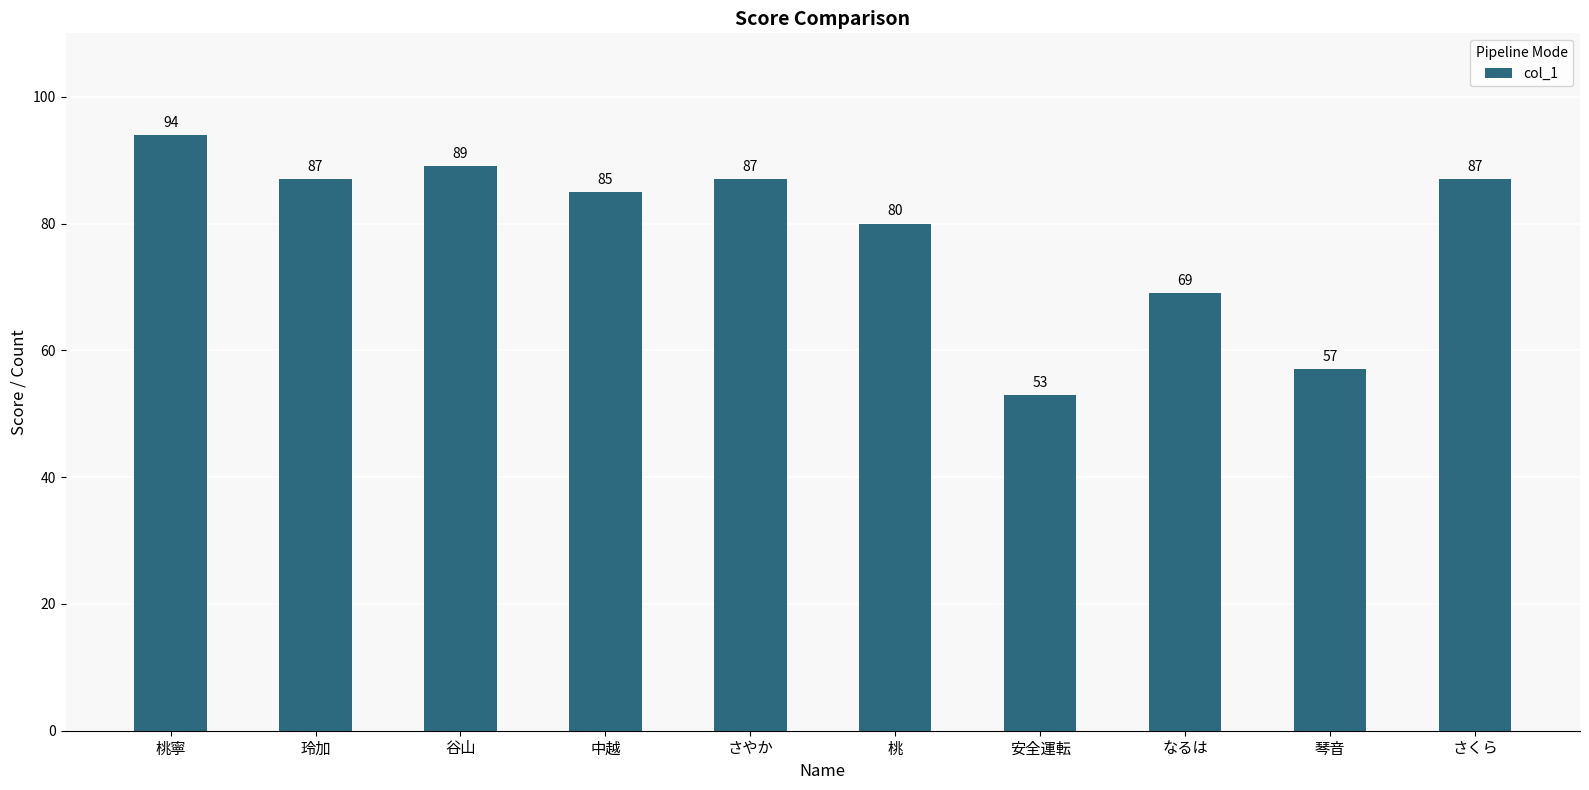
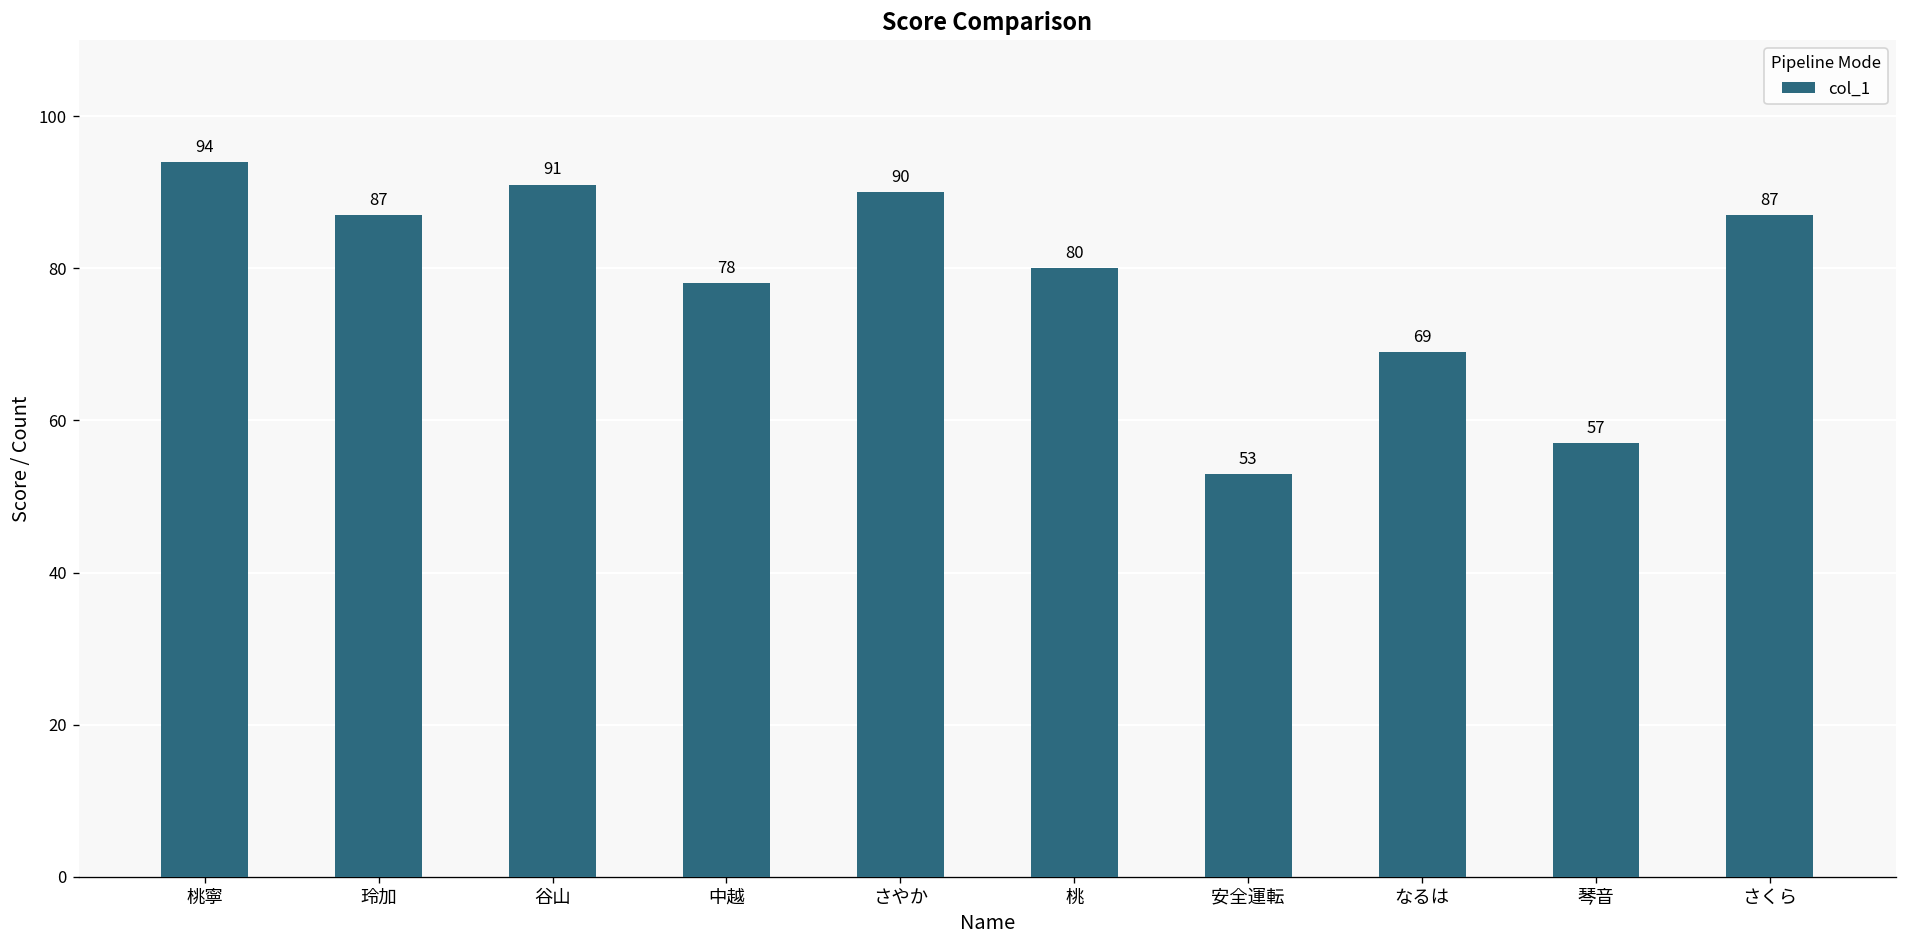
谷山: 89 -> 91
中越: 85 -> 78
さやか: 87 -> 90
